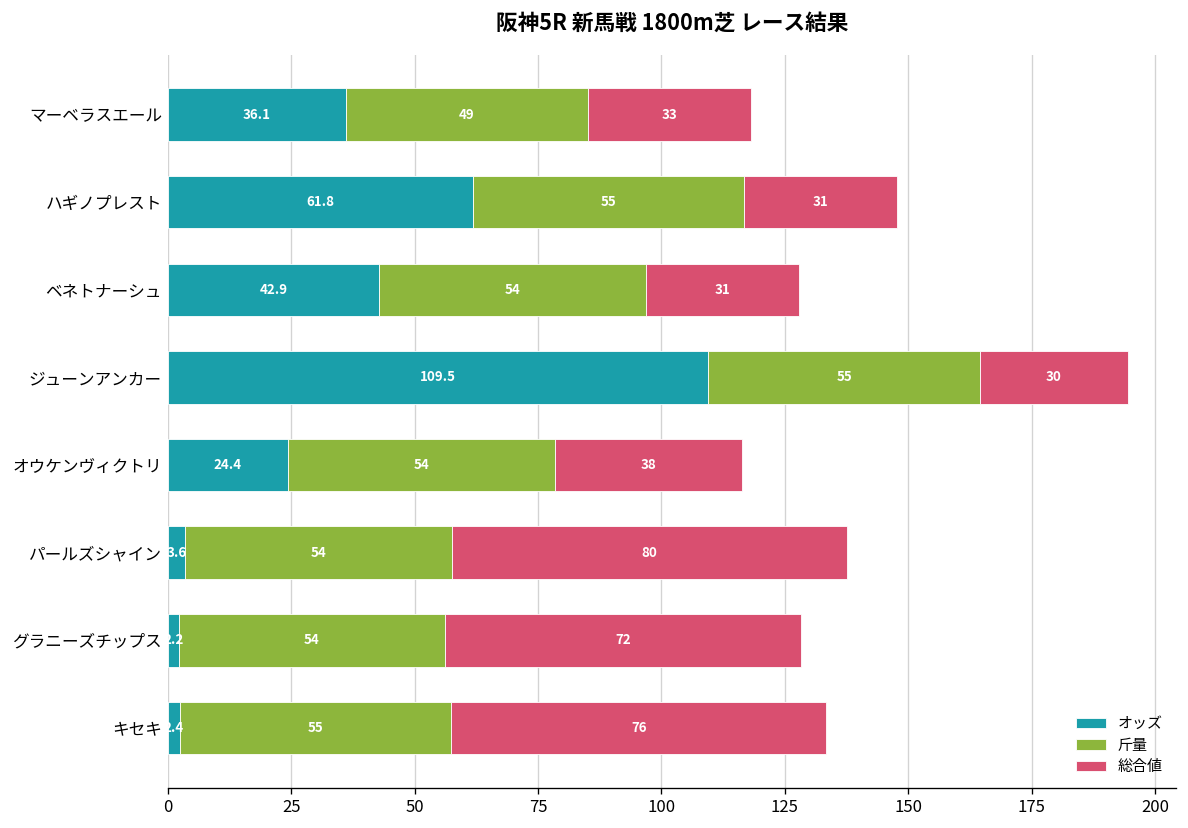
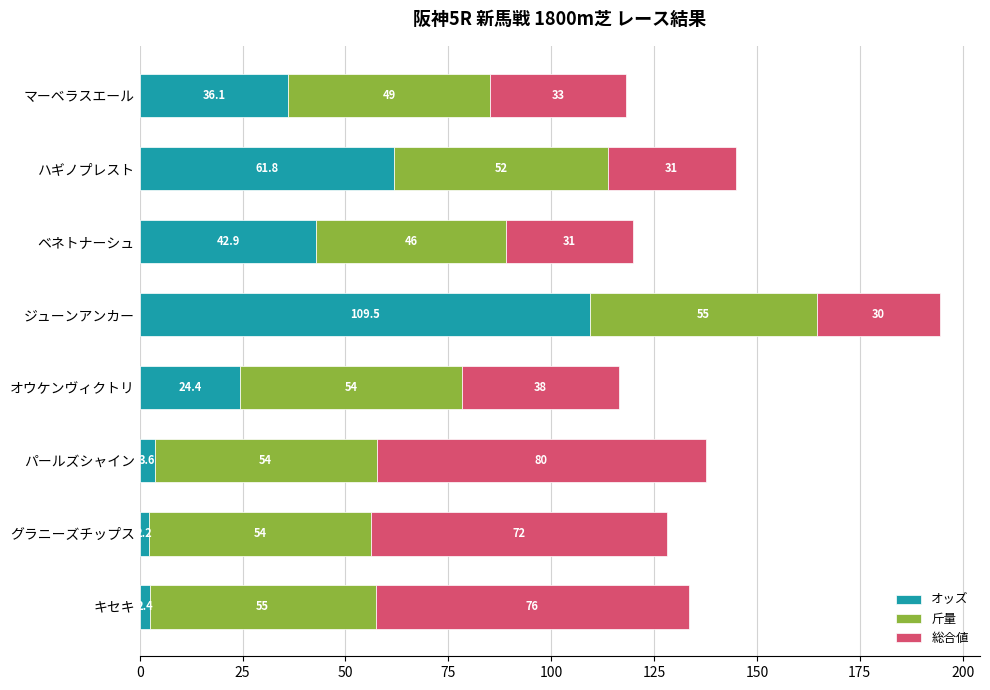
斤量, ハギノプレスト: 55 -> 52
斤量, ベネトナーシュ: 54 -> 46
